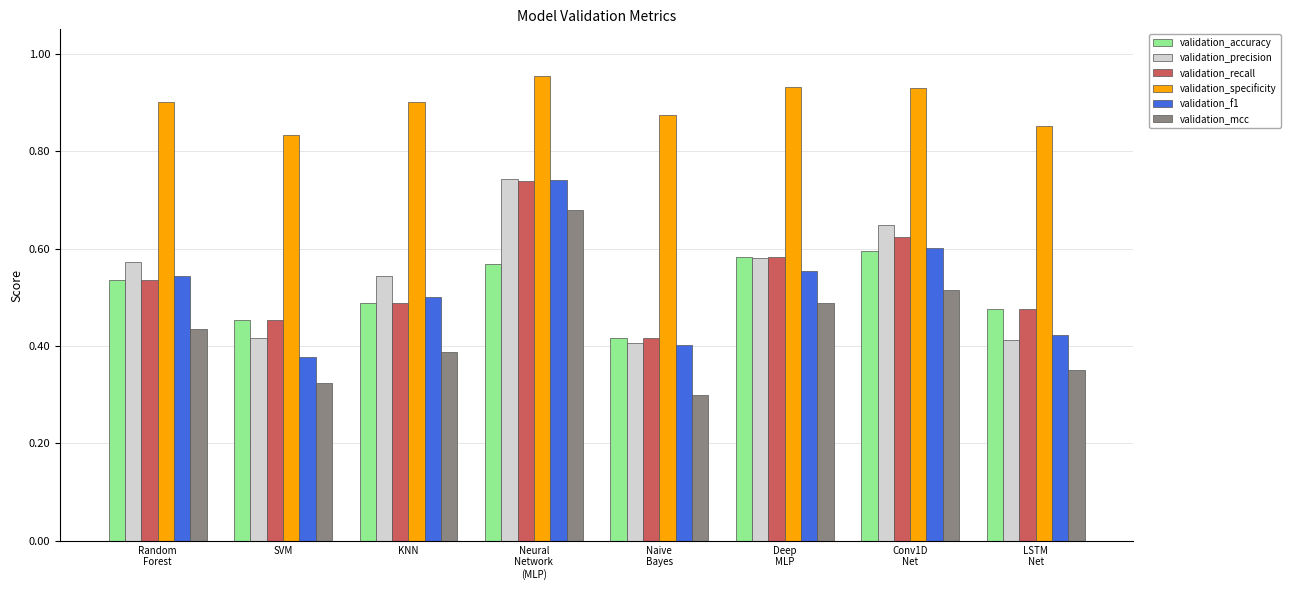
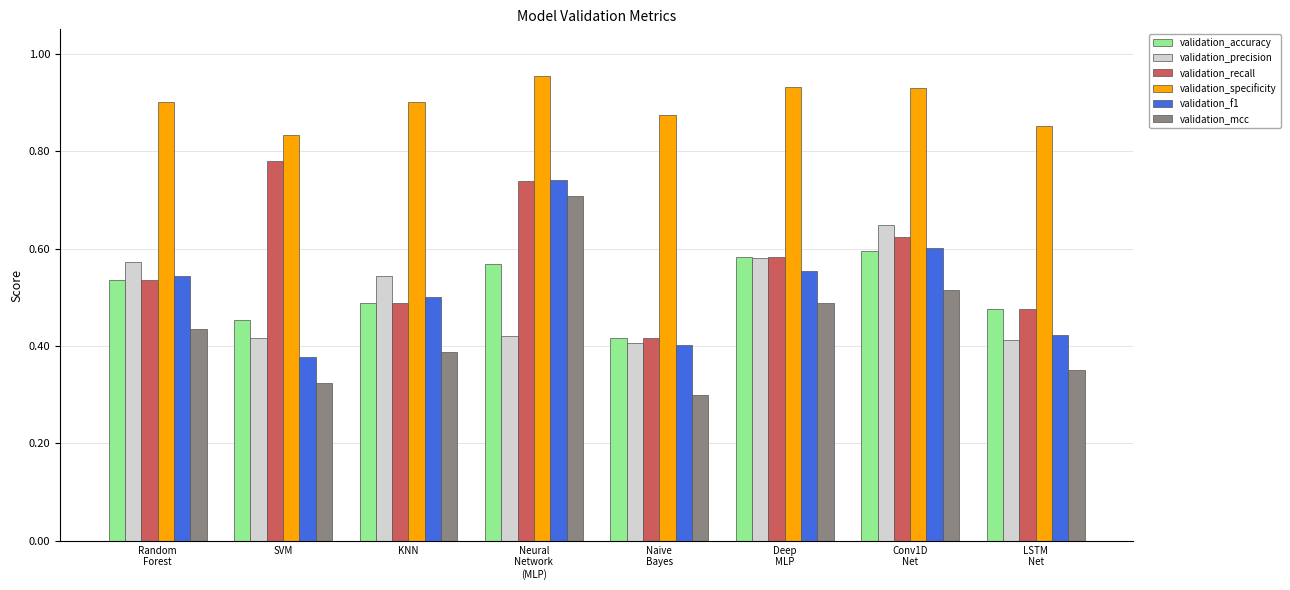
validation_recall, SVM: 0.45 -> 0.78
validation_precision, Neural Network (MLP): 0.74 -> 0.42
validation_mcc, Neural Network (MLP): 0.68 -> 0.71
